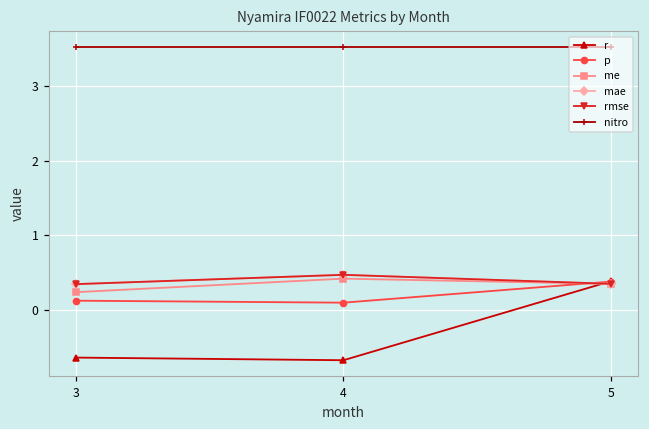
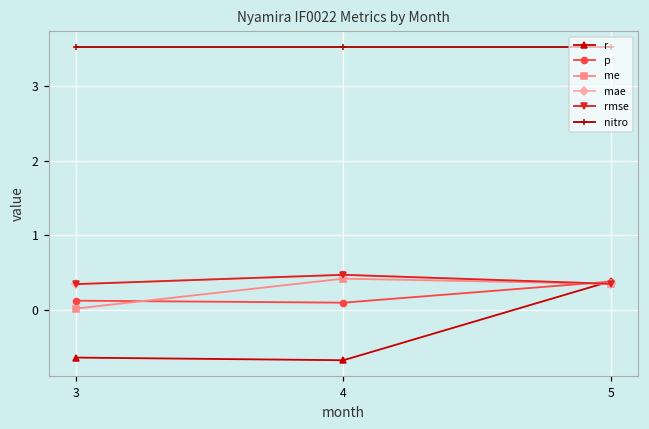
me, 3: 0.2 -> 0.0
